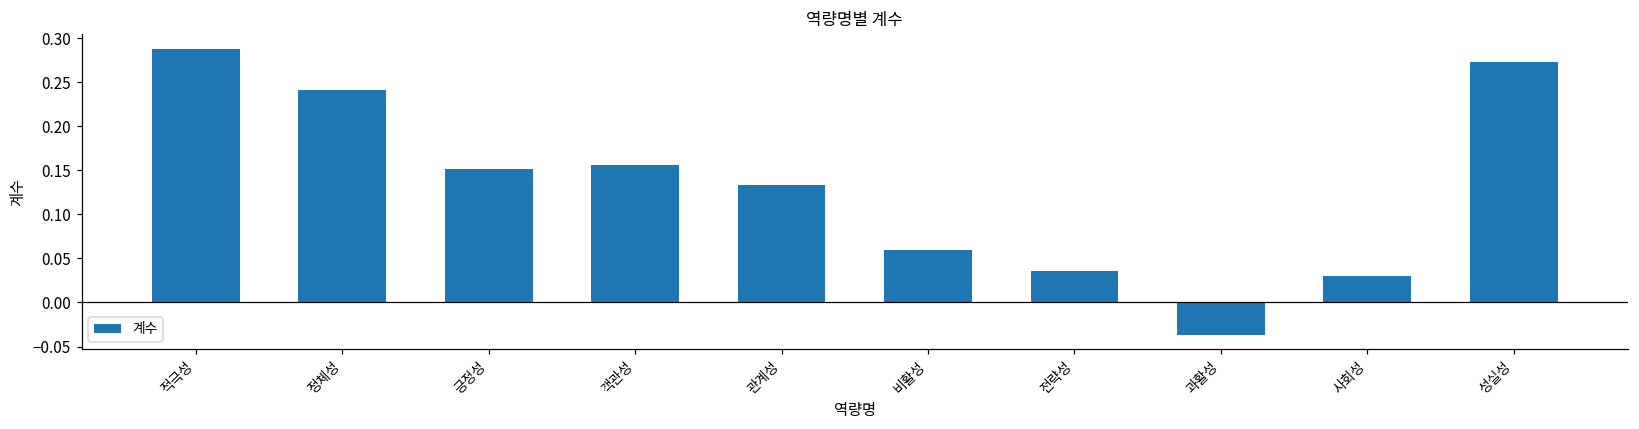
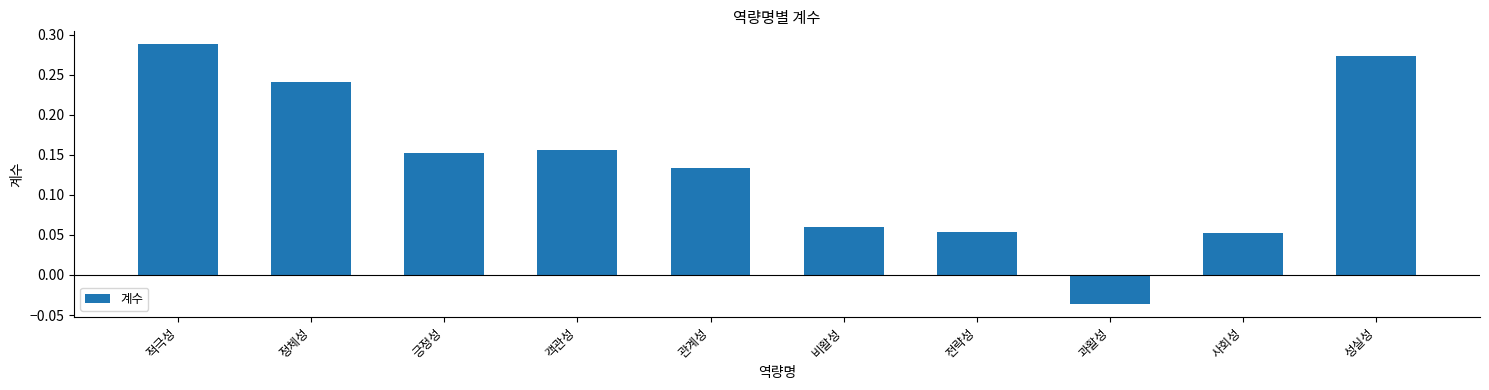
전략성: 0.04 -> 0.05
사회성: 0.03 -> 0.05
